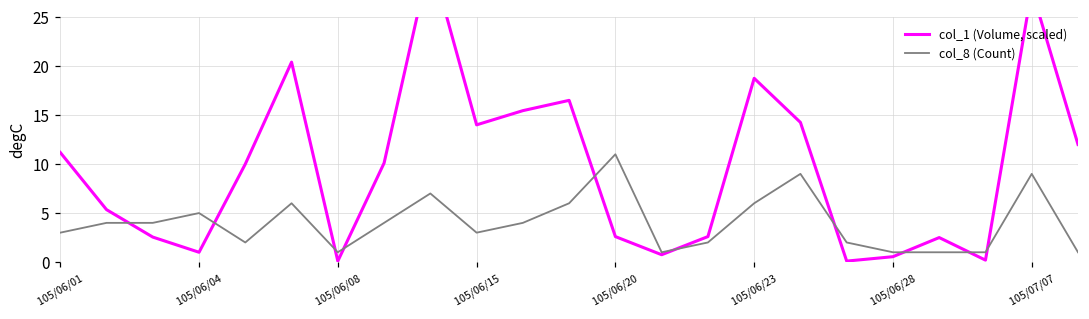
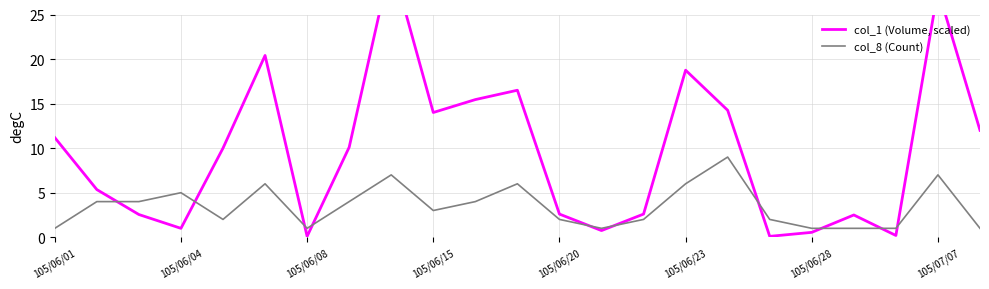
col_8 (Count), 105/06/01: 3 -> 1
col_8 (Count), 105/06/20: 11 -> 2
col_8 (Count), 105/07/07: 9 -> 7
